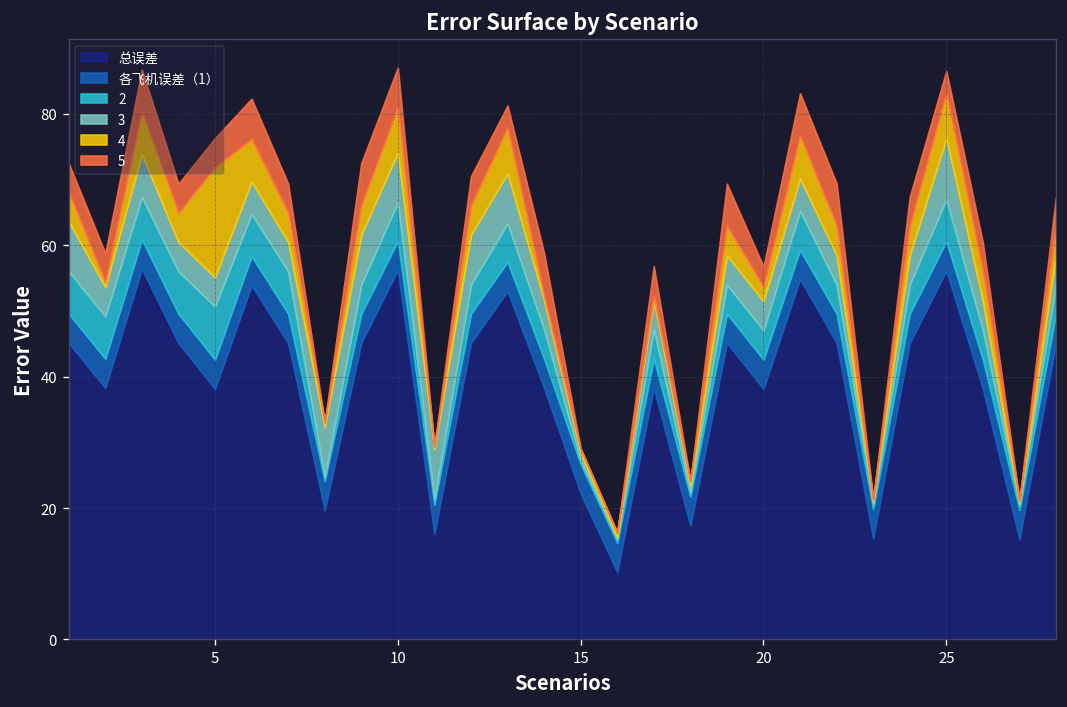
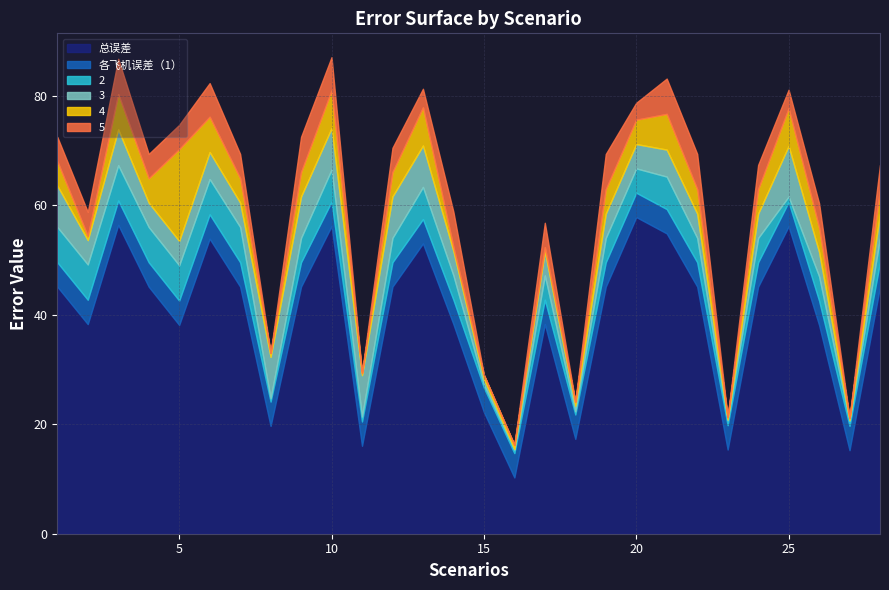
2, 5: 8 -> 6
总误差, 20: 38 -> 58
4, 20: 2 -> 4
2, 25: 6 -> 1
